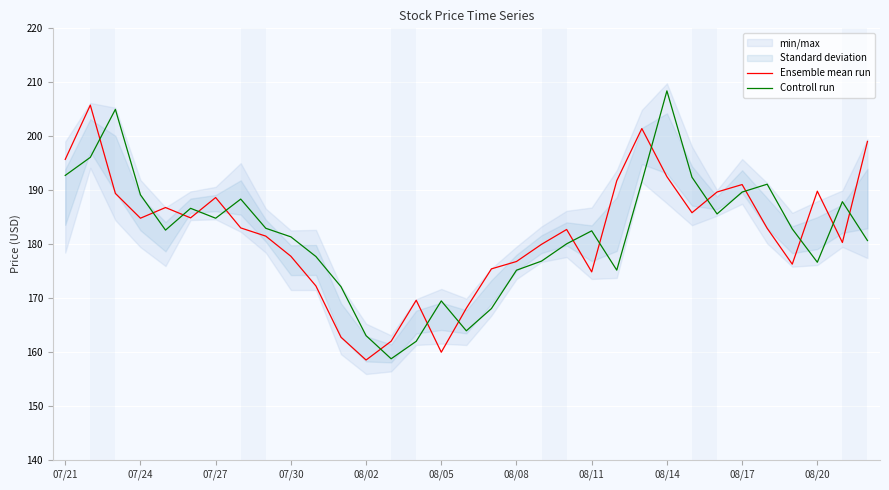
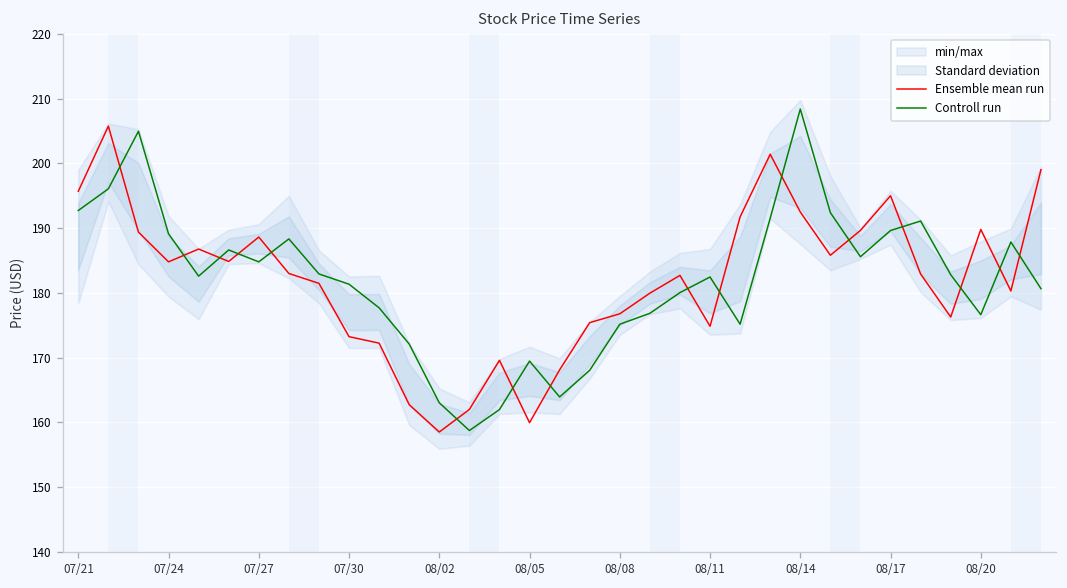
Ensemble mean run, 07/30: 178 -> 173
Ensemble mean run, 08/17: 191 -> 195
